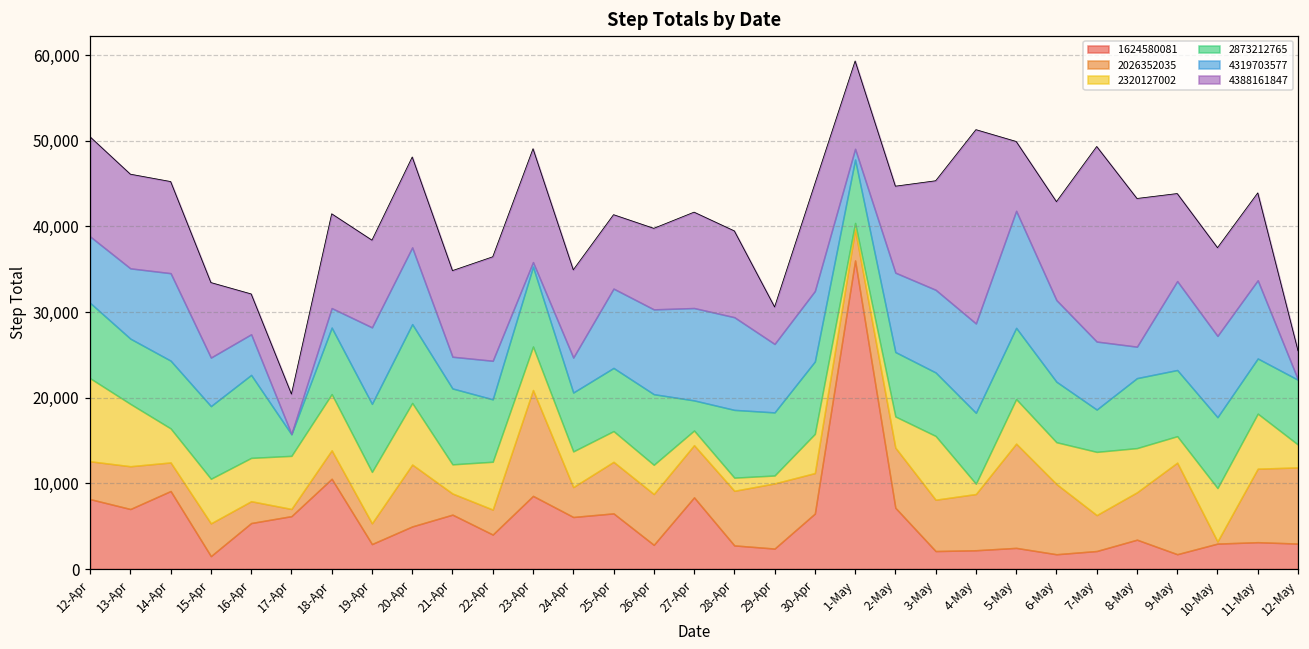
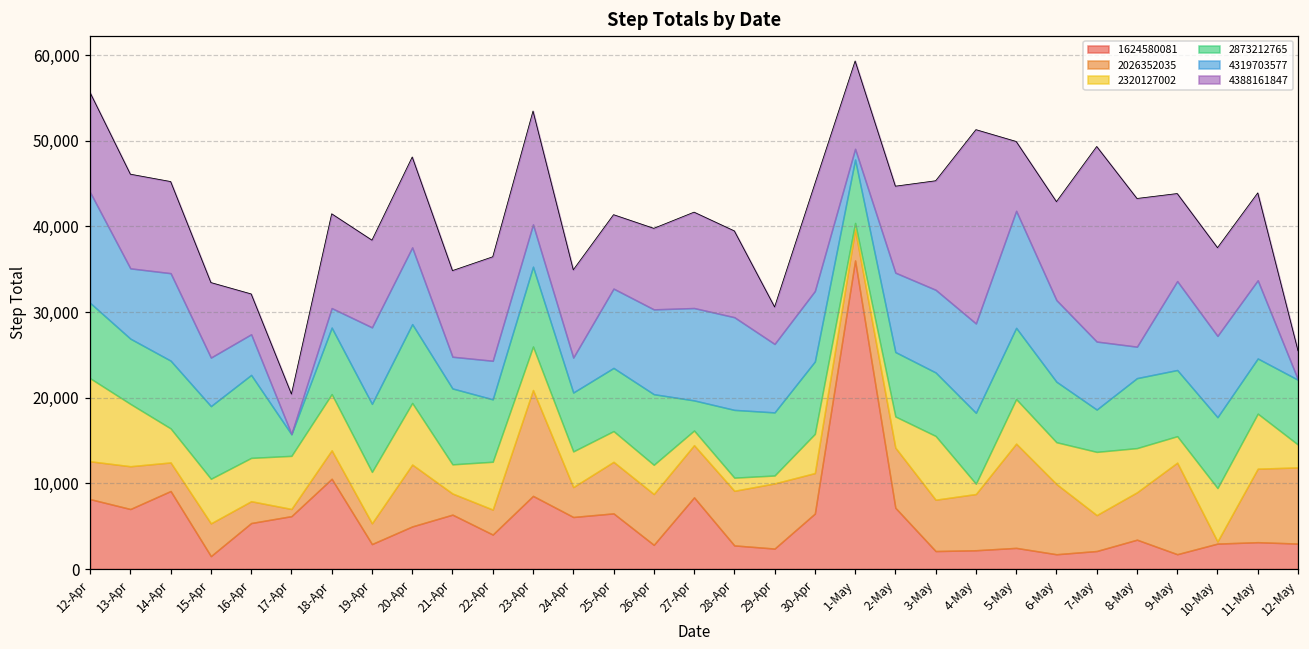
4319703577, 12-Apr: 8,000 -> 13,000
4319703577, 23-Apr: 1,000 -> 5,000
